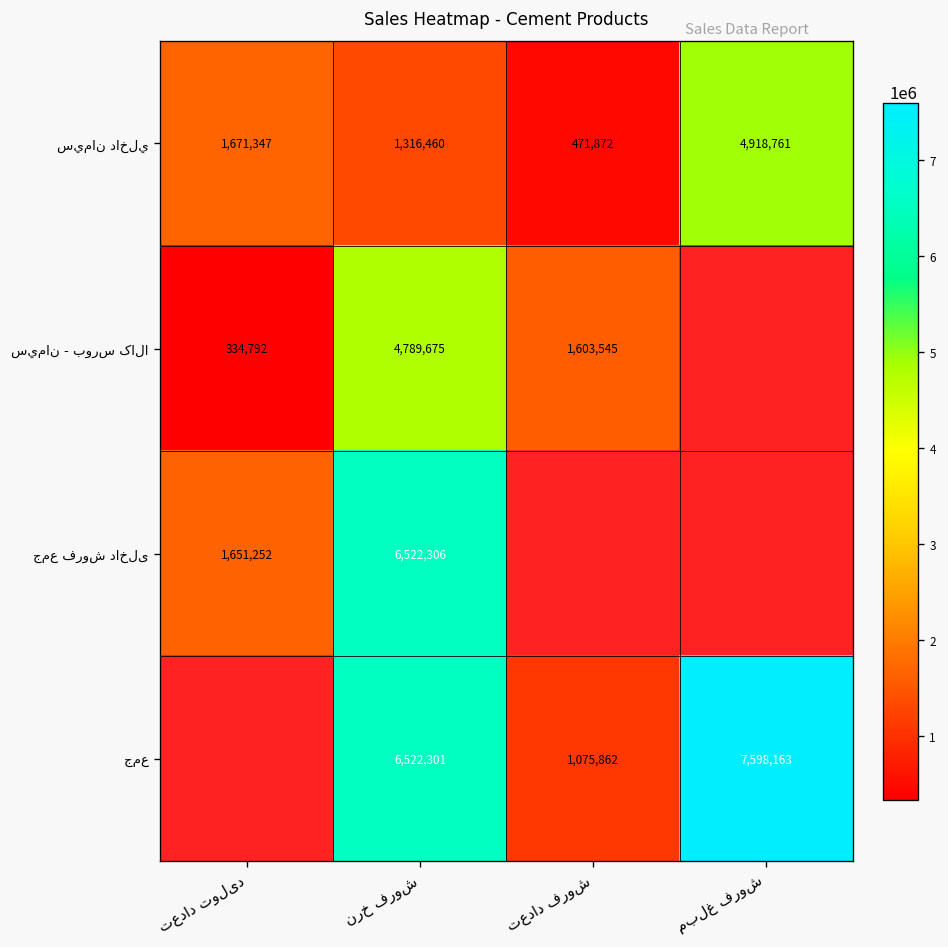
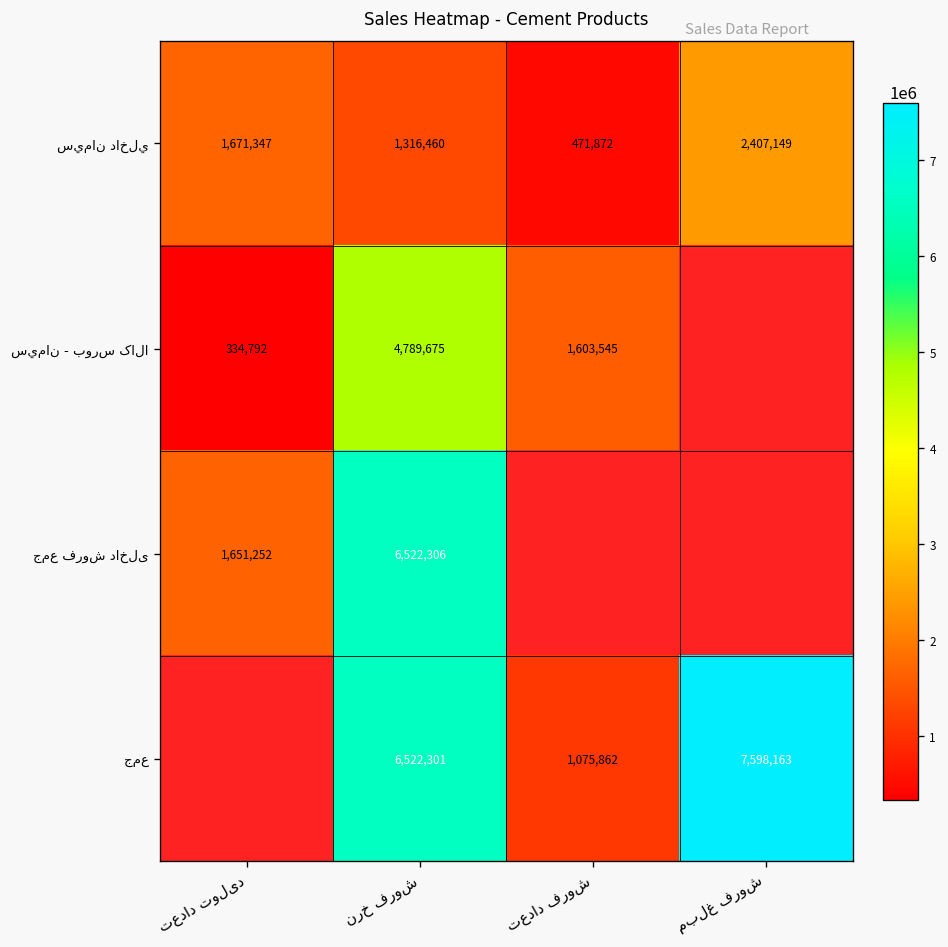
سيمان داخلي, مبلغ فروش: 4,918,761 -> 2,407,149
